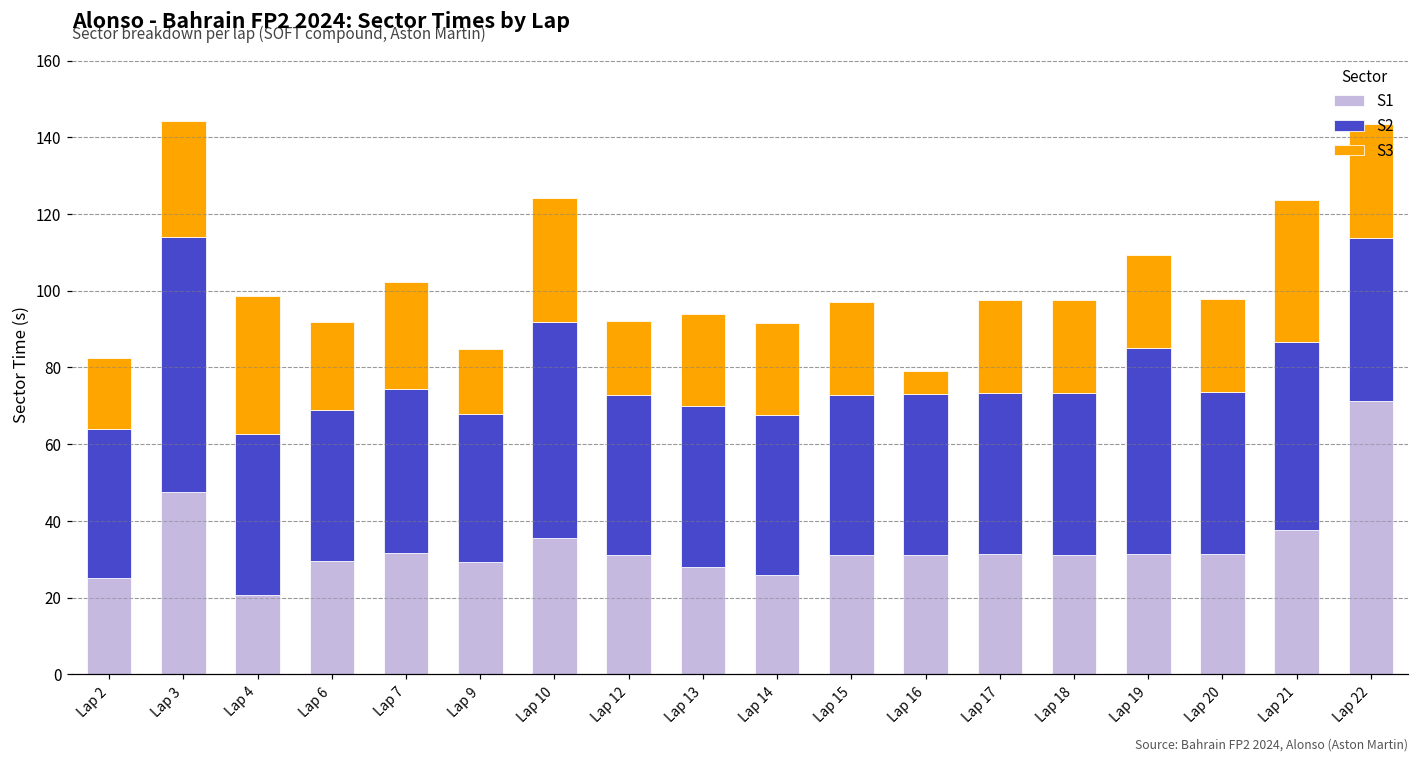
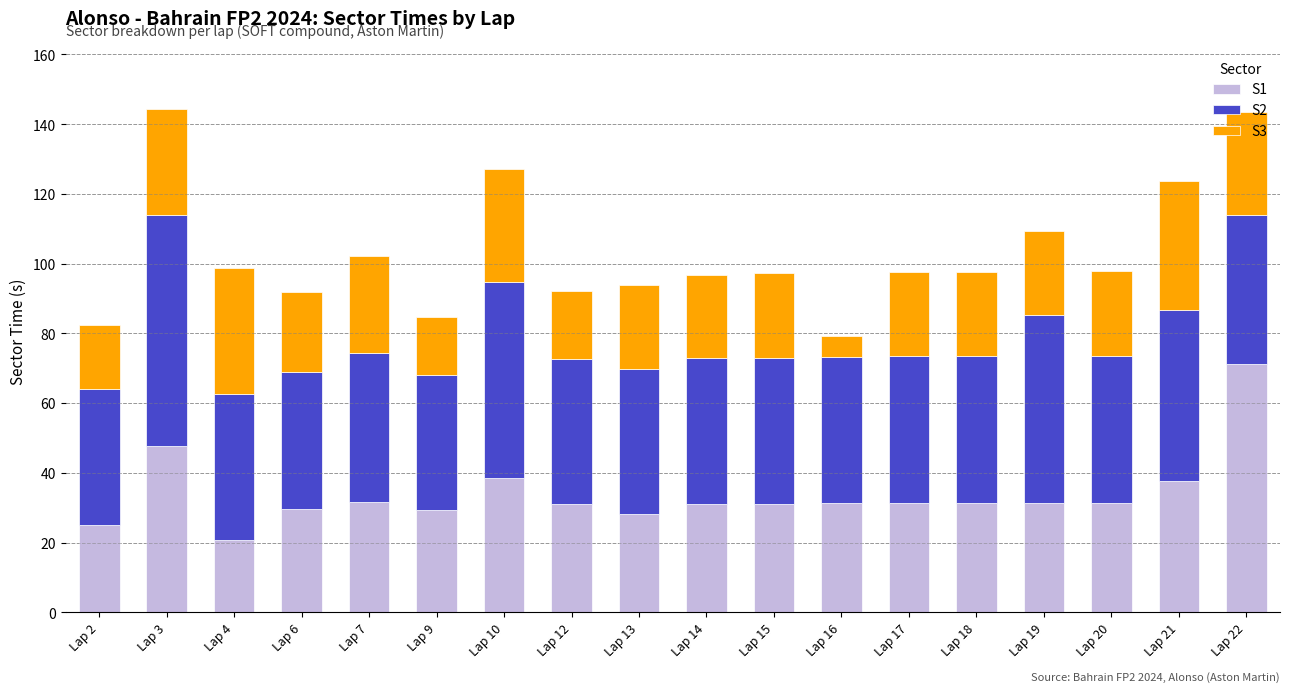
S1, Lap 10: 36 -> 39
S1, Lap 14: 26 -> 31
